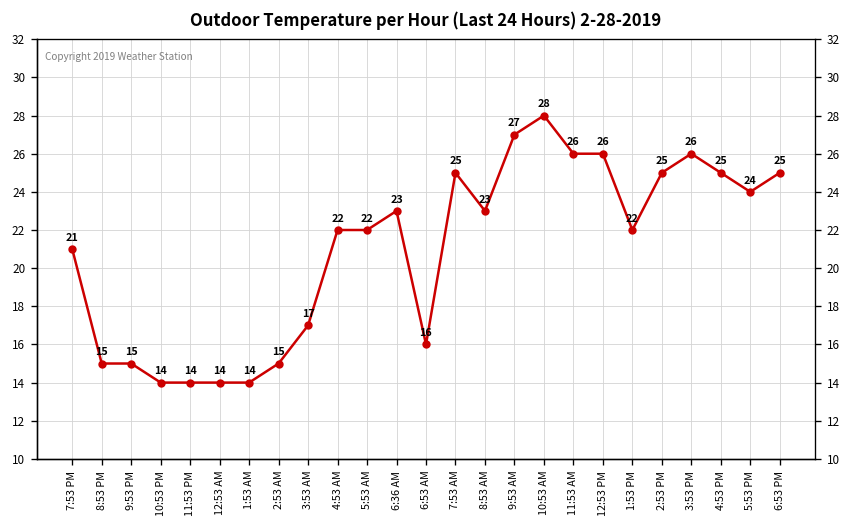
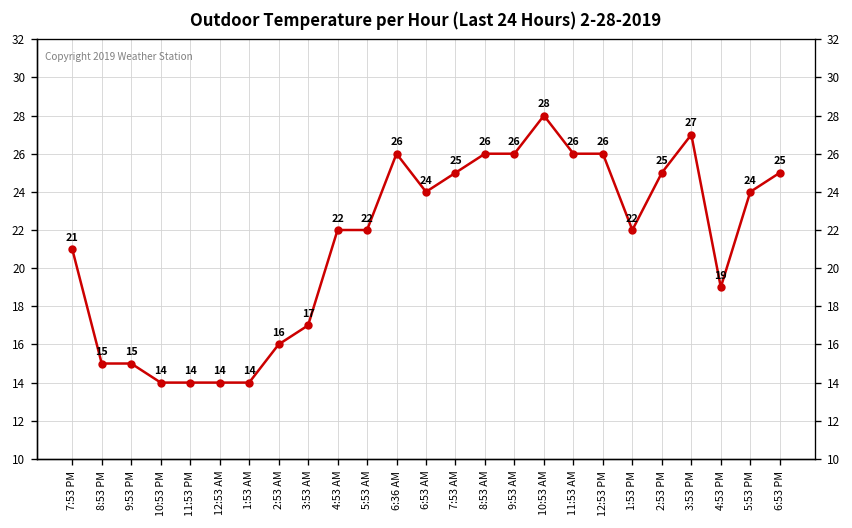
2:53 AM: 15 -> 16
6:36 AM: 23 -> 26
6:53 AM: 16 -> 24
8:53 AM: 23 -> 26
9:53 AM: 27 -> 26
3:53 PM: 26 -> 27
4:53 PM: 25 -> 19
